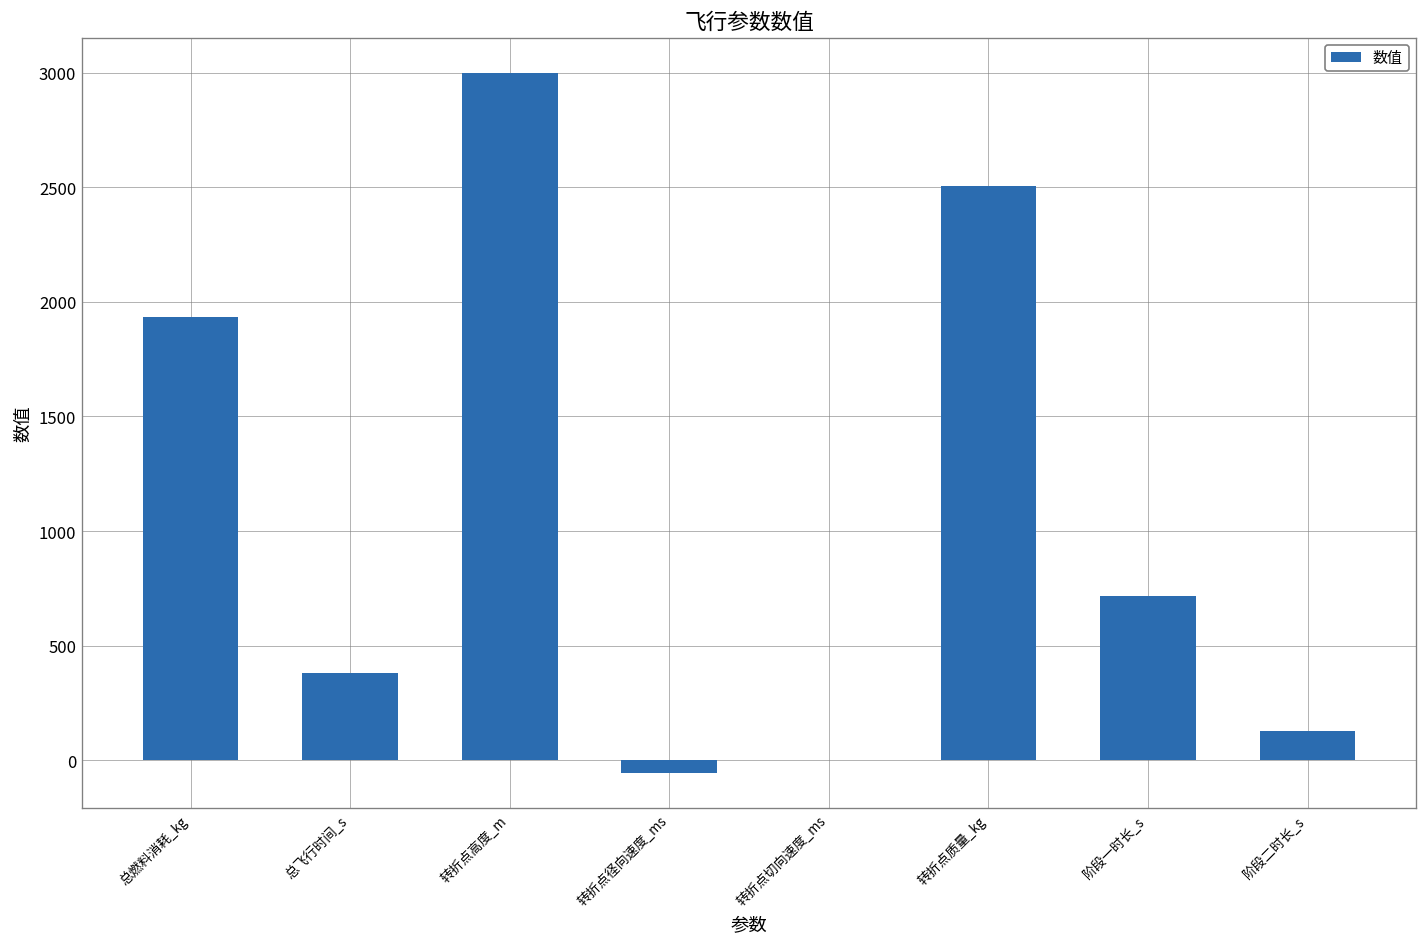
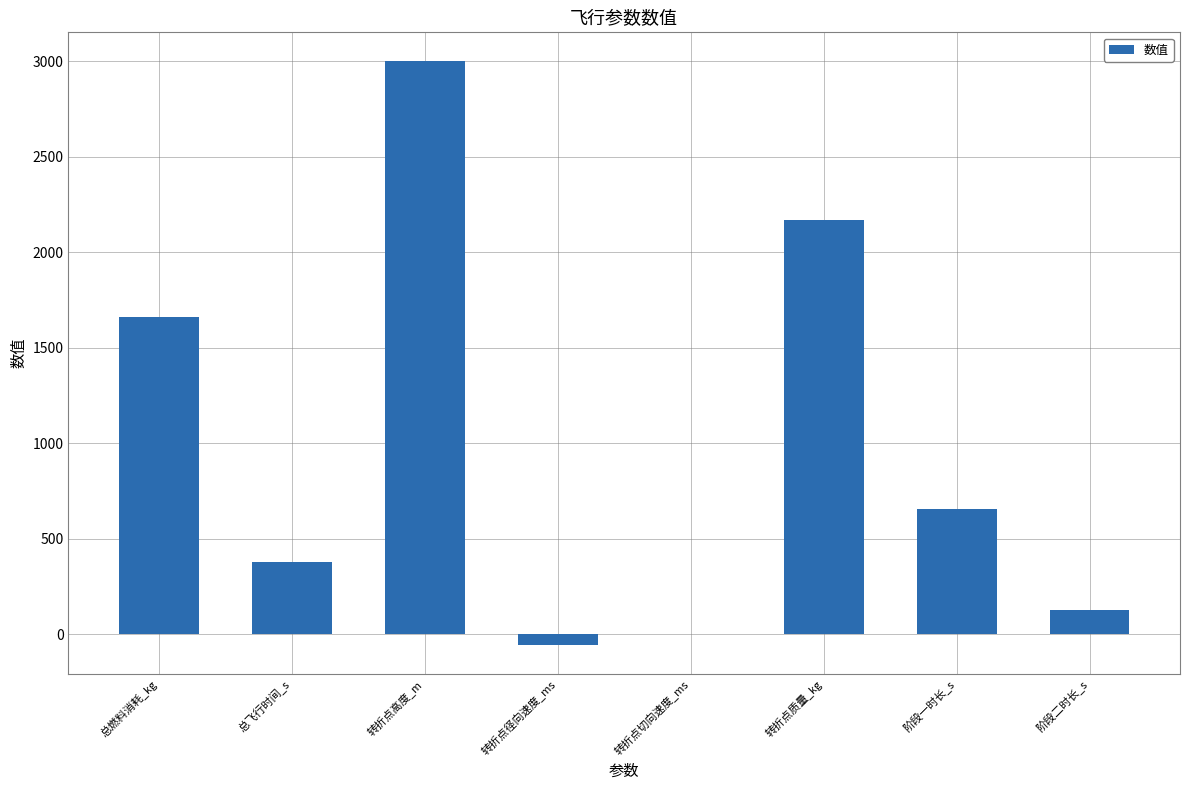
总燃料消耗_kg: 1930 -> 1660
转折点质量_kg: 2510 -> 2170
阶段一时长_s: 720 -> 650
